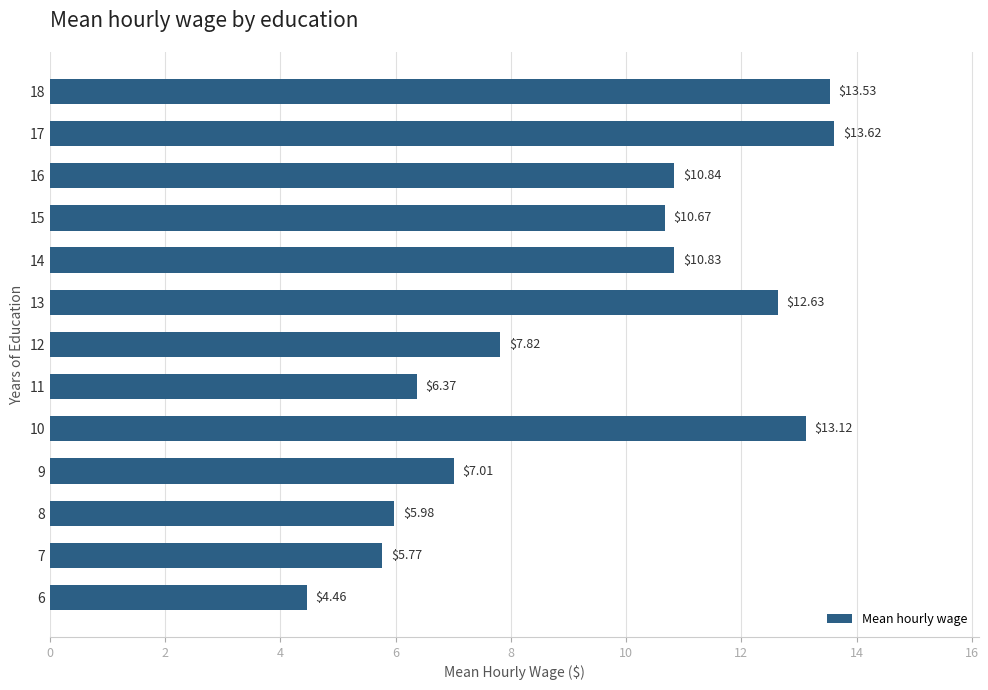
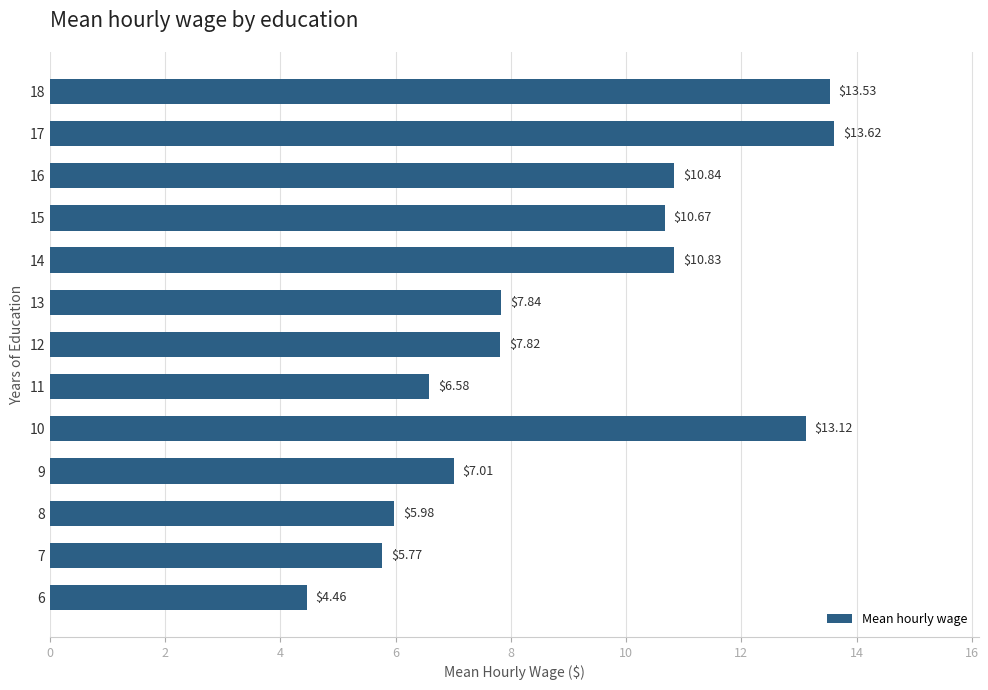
13: $12.63 -> $7.84
11: $6.37 -> $6.58
